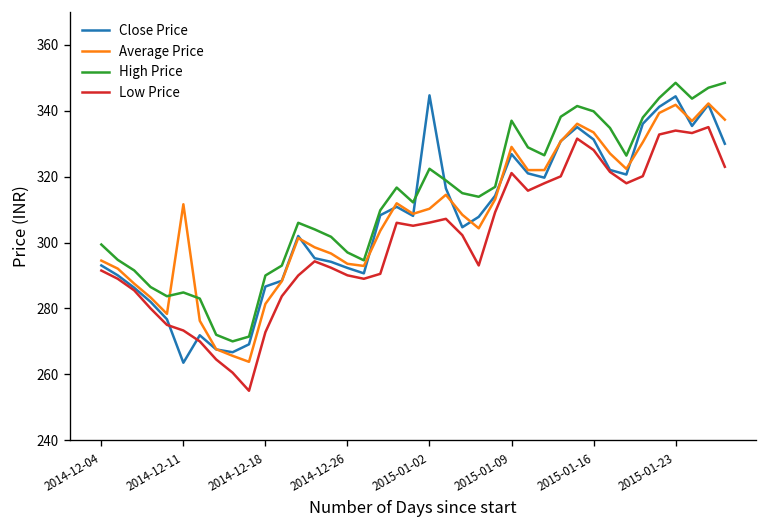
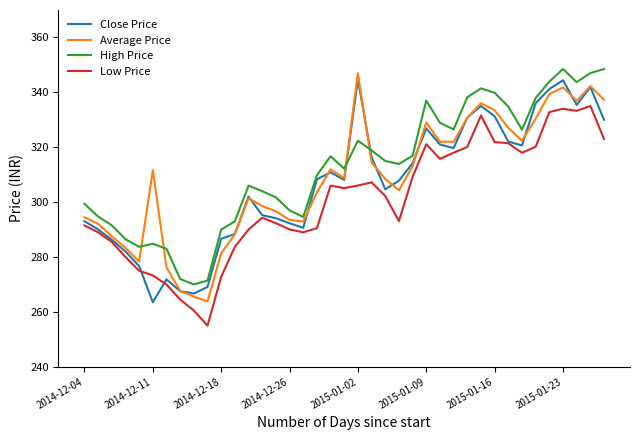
Average Price, 2015-01-02: 310 -> 347
Low Price, 2015-01-16: 328 -> 322
